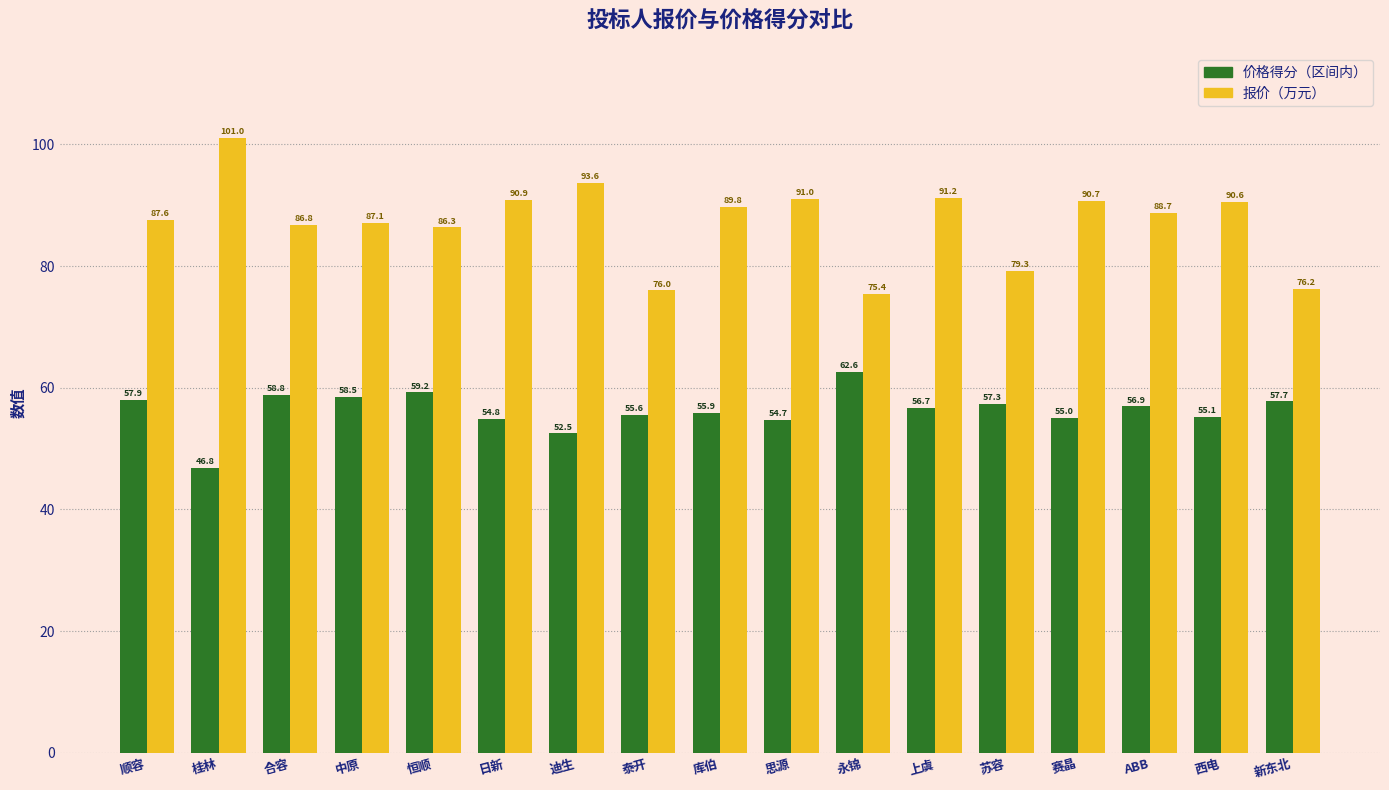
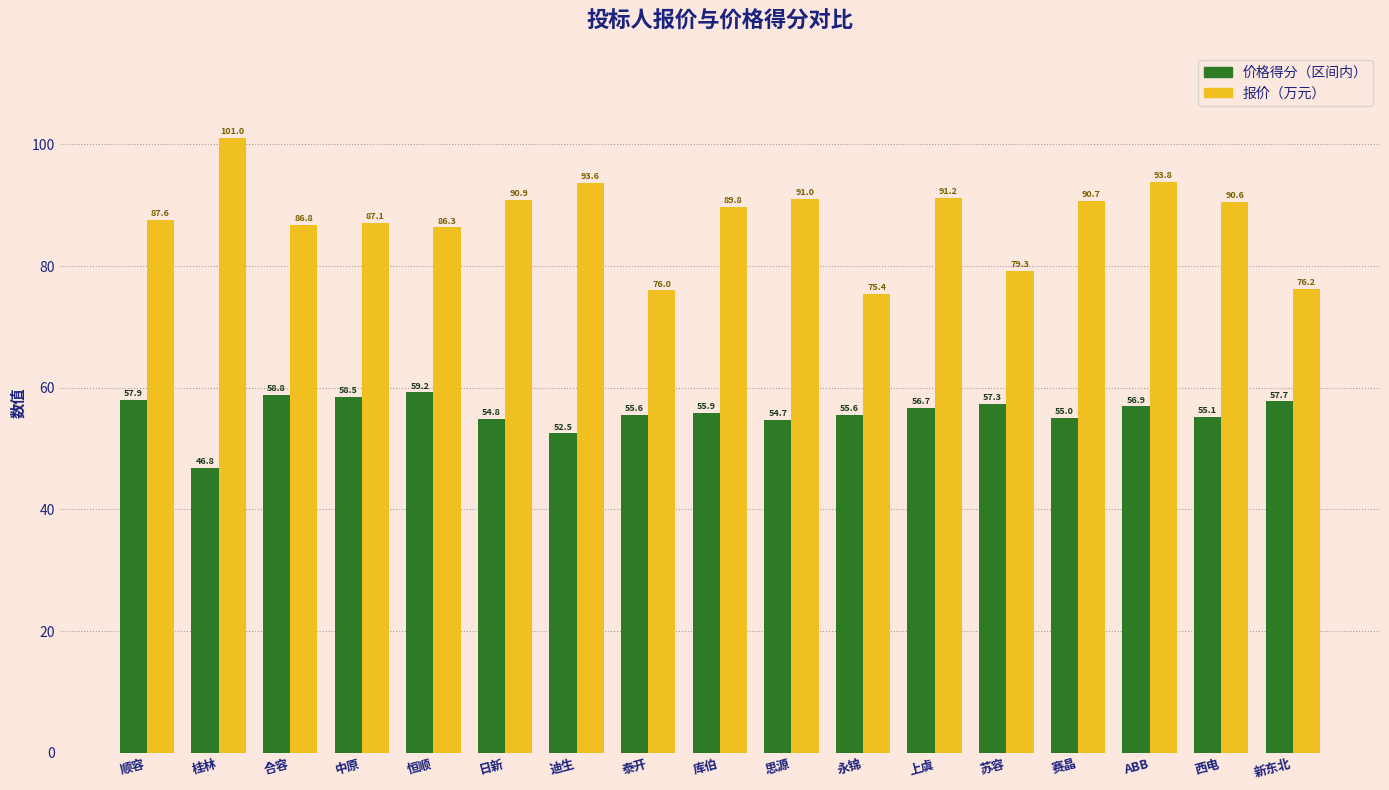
价格得分（区间内）, 永锦: 62.6 -> 55.6
报价（万元）, ABB: 88.7 -> 93.8
